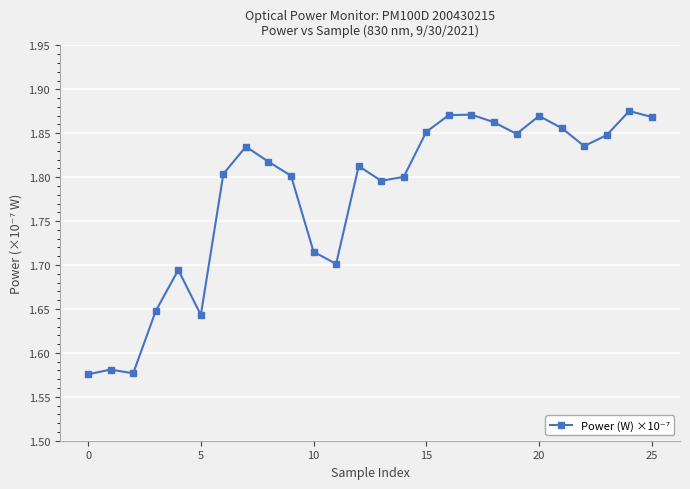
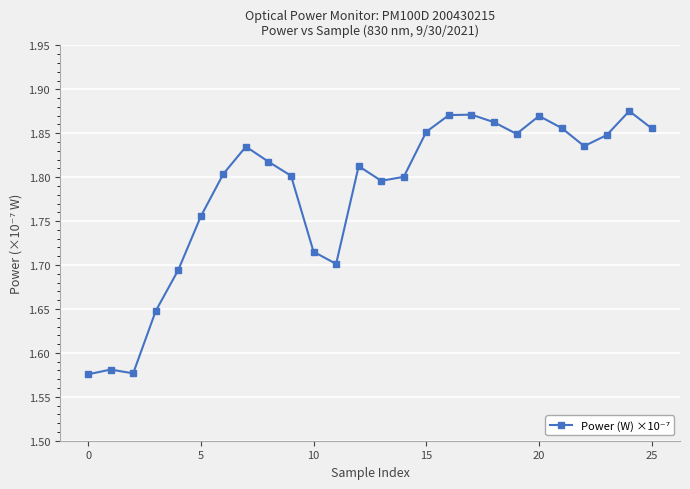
5: 1.64 -> 1.76
25: 1.87 -> 1.86
